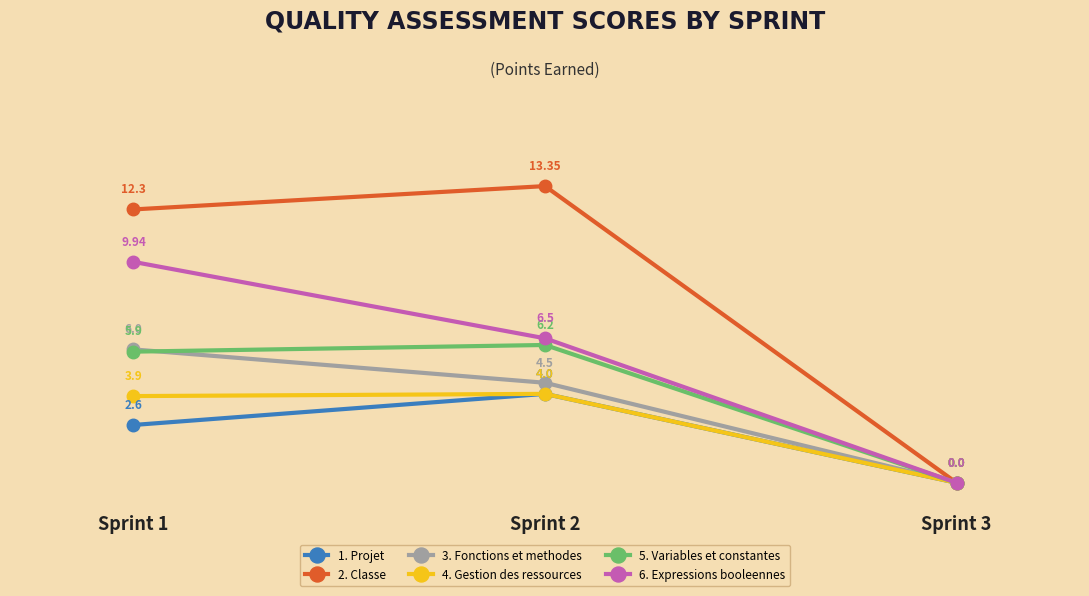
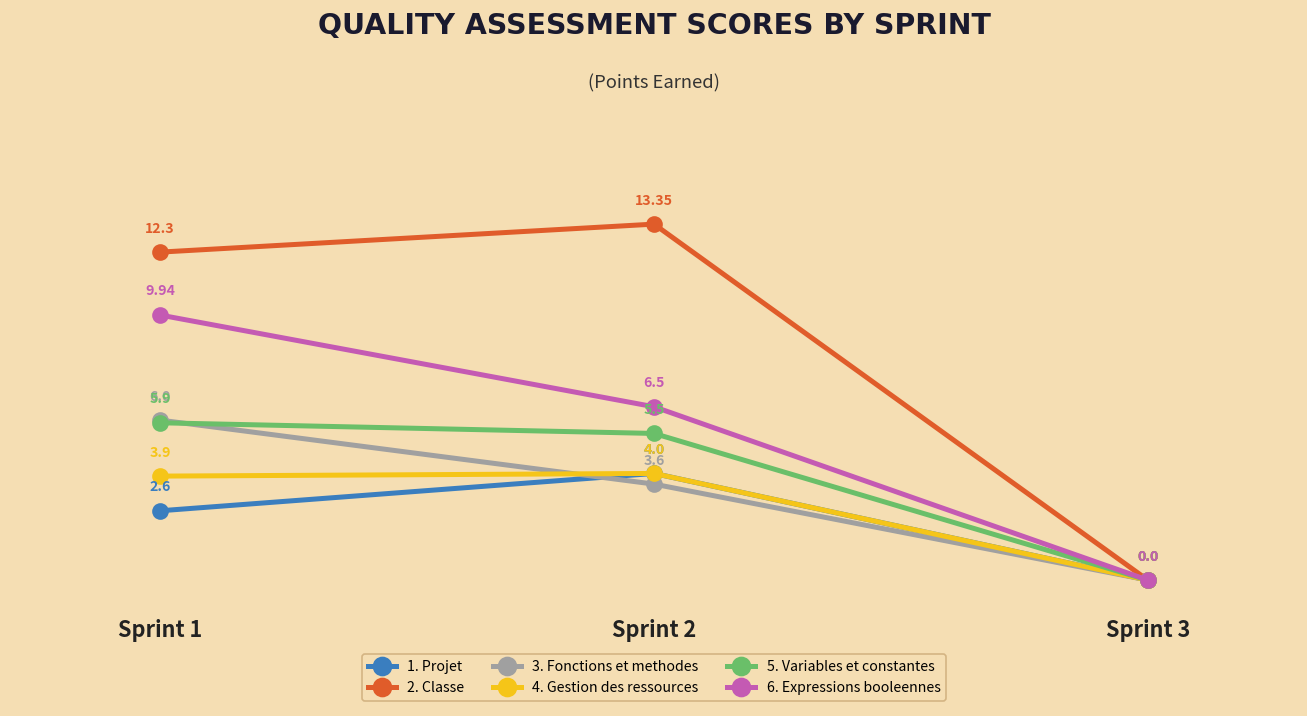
3. Fonctions et methodes, Sprint 2: 4.5 -> 3.6
5. Variables et constantes, Sprint 2: 6.2 -> 5.5
